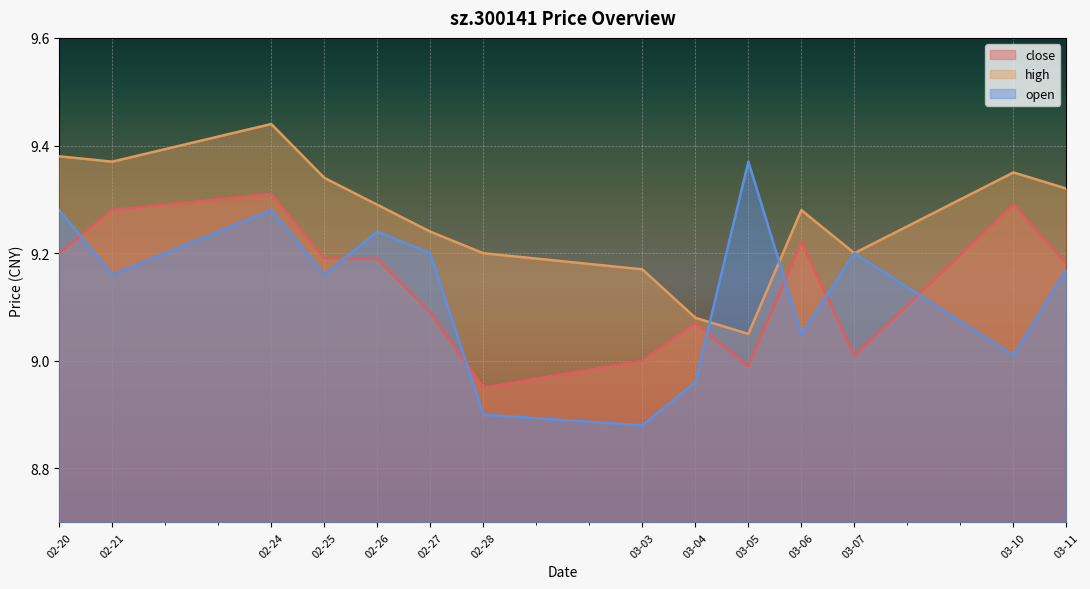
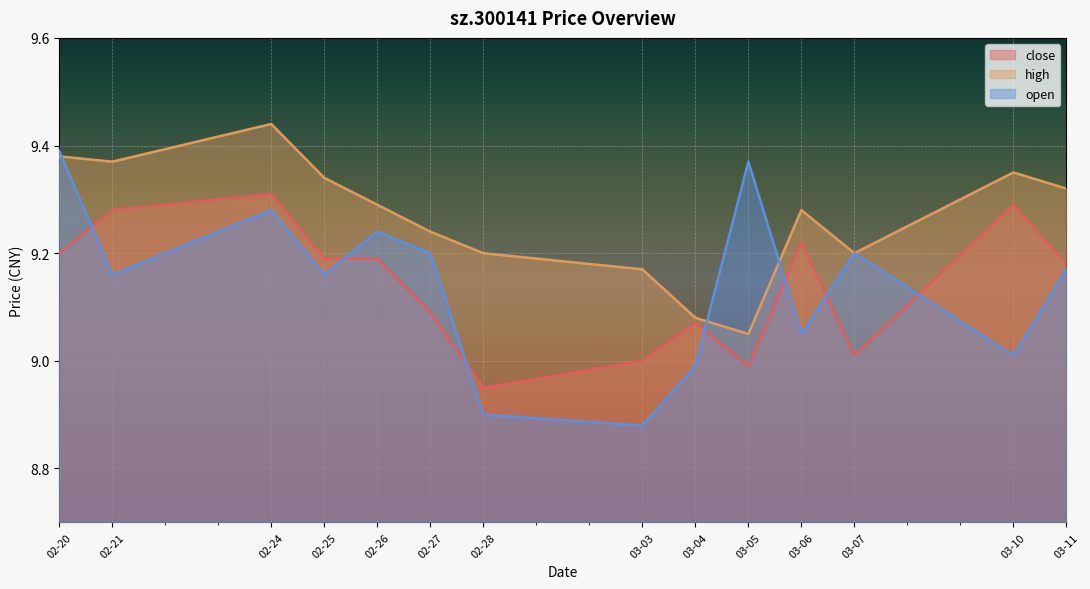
open, 02-20: 9.28 -> 9.39
open, 03-04: 8.96 -> 8.99
